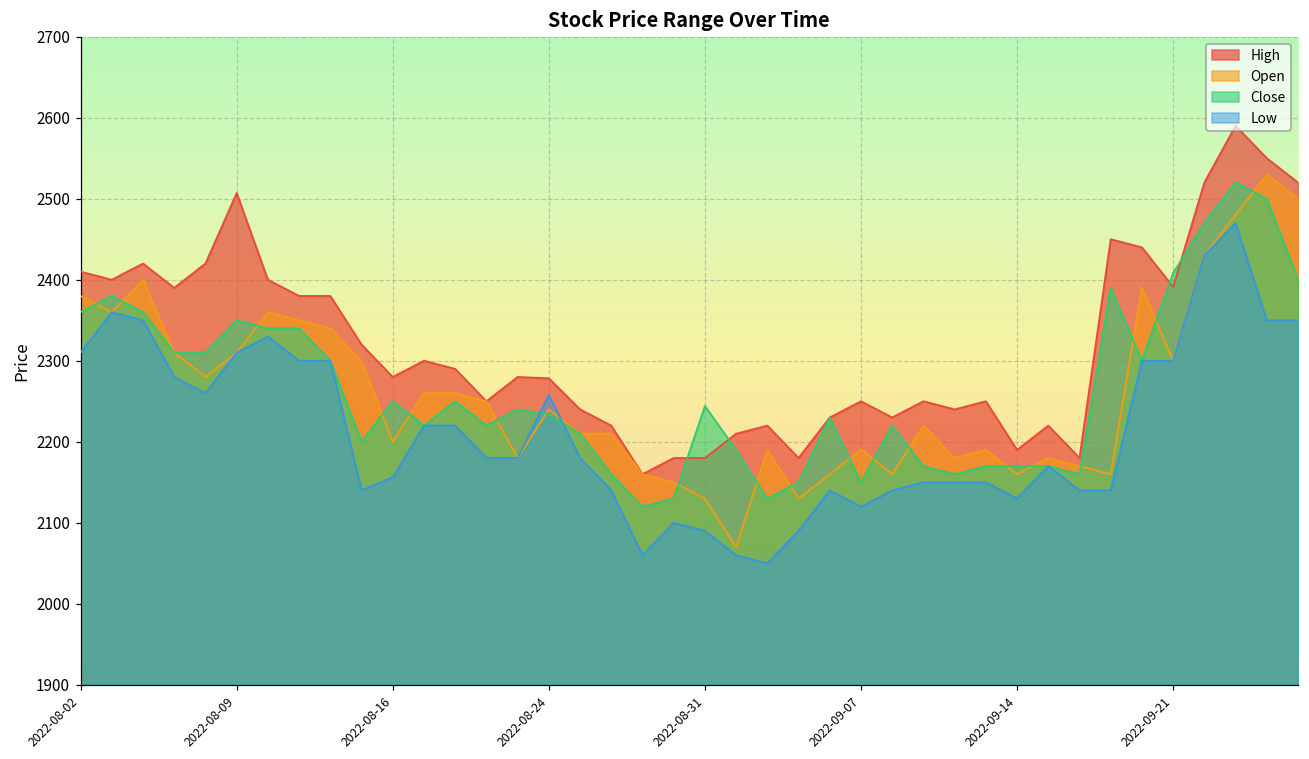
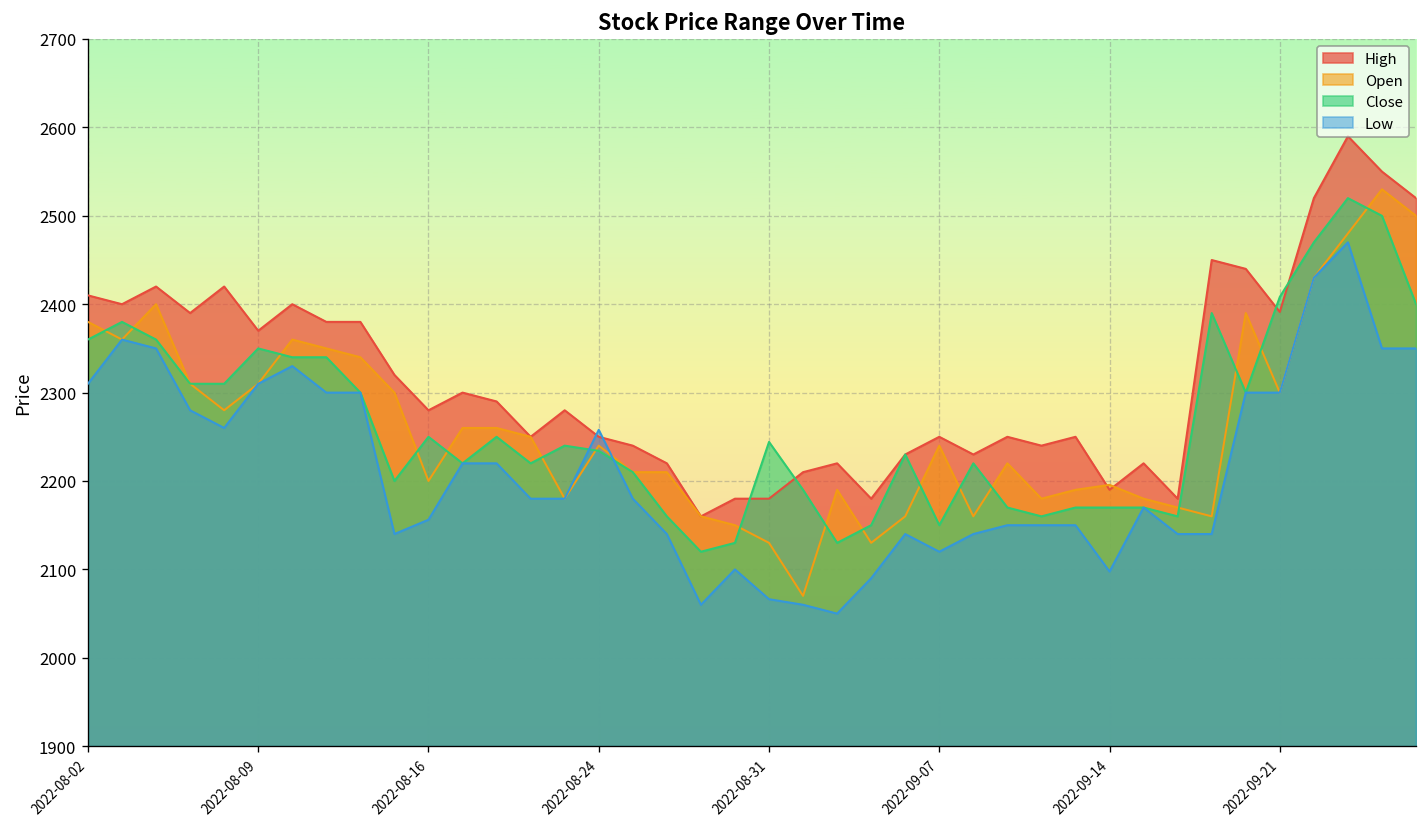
High, 2022-08-09: 2510 -> 2370
High, 2022-08-24: 2280 -> 2250
Low, 2022-08-31: 2090 -> 2070
Open, 2022-09-07: 2190 -> 2240
Open, 2022-09-14: 2160 -> 2200
Low, 2022-09-14: 2130 -> 2100
